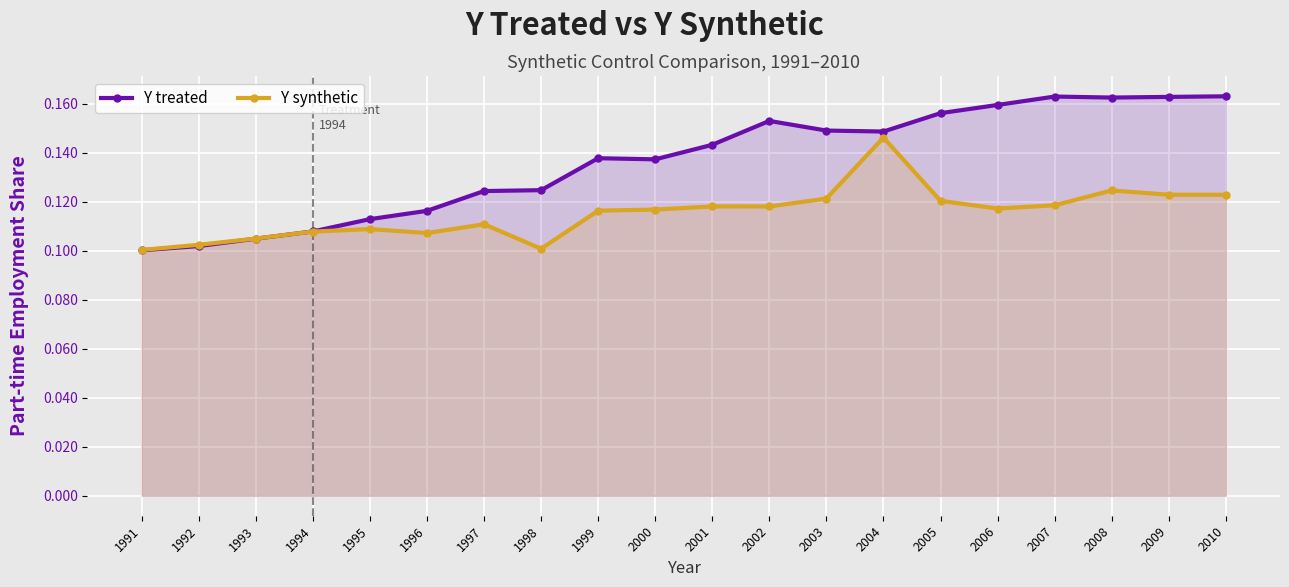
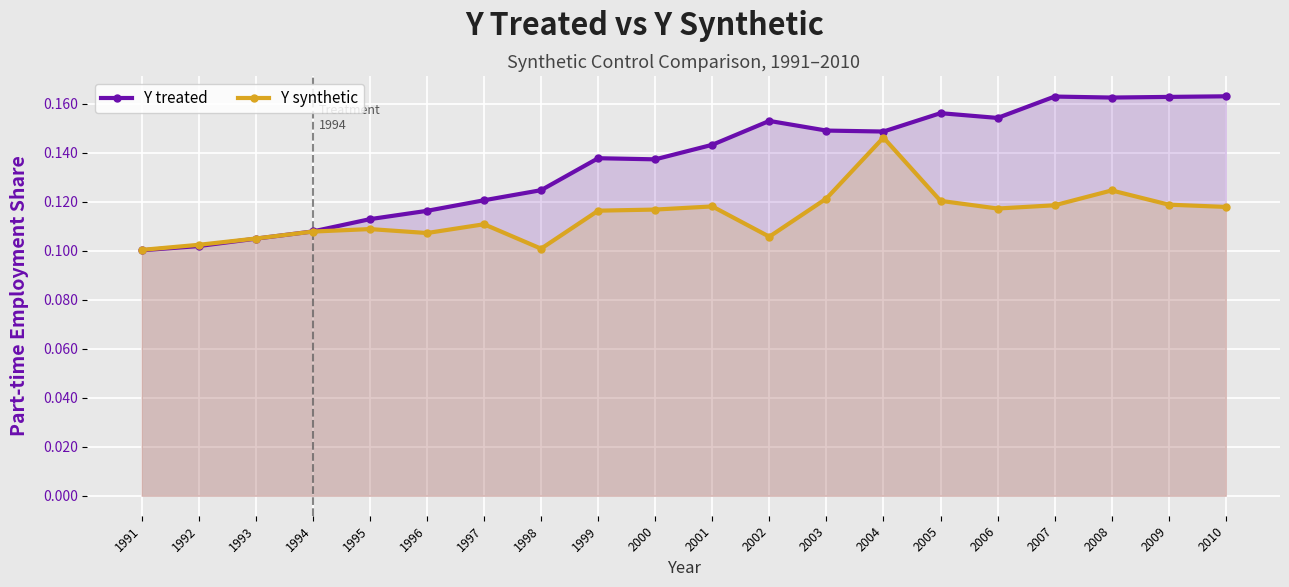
Y treated, 1997: 0.124 -> 0.121
Y synthetic, 2002: 0.118 -> 0.106
Y treated, 2006: 0.160 -> 0.154
Y synthetic, 2009: 0.123 -> 0.119
Y synthetic, 2010: 0.123 -> 0.118
